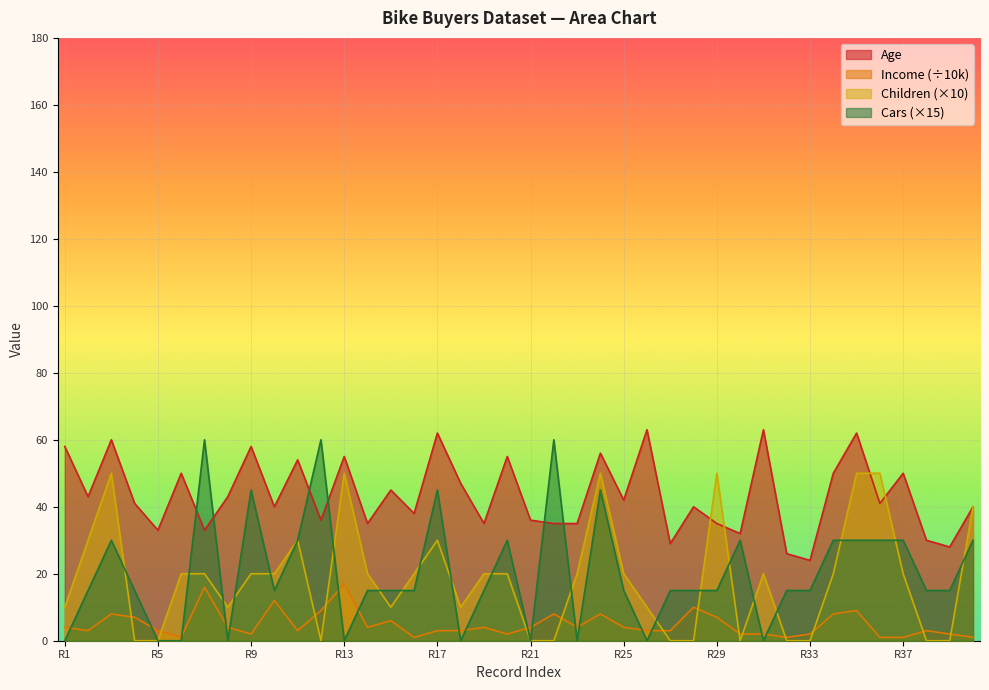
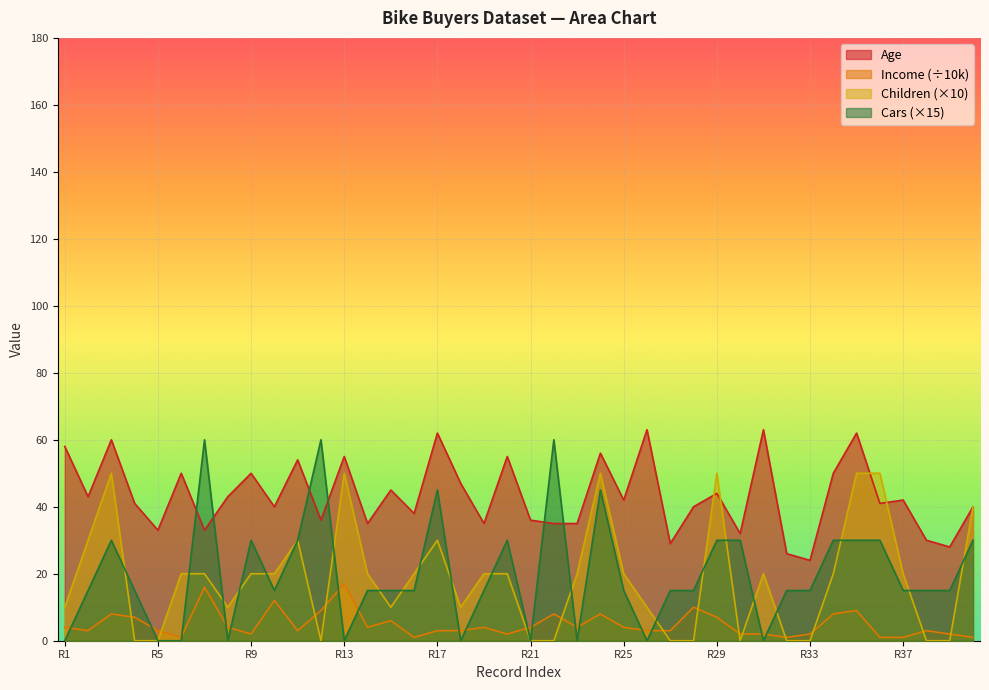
Age, R9: 58 -> 50
Cars (×15), R9: 45 -> 30
Age, R29: 35 -> 44
Cars (×15), R29: 15 -> 30
Age, R37: 50 -> 42
Cars (×15), R37: 30 -> 15
